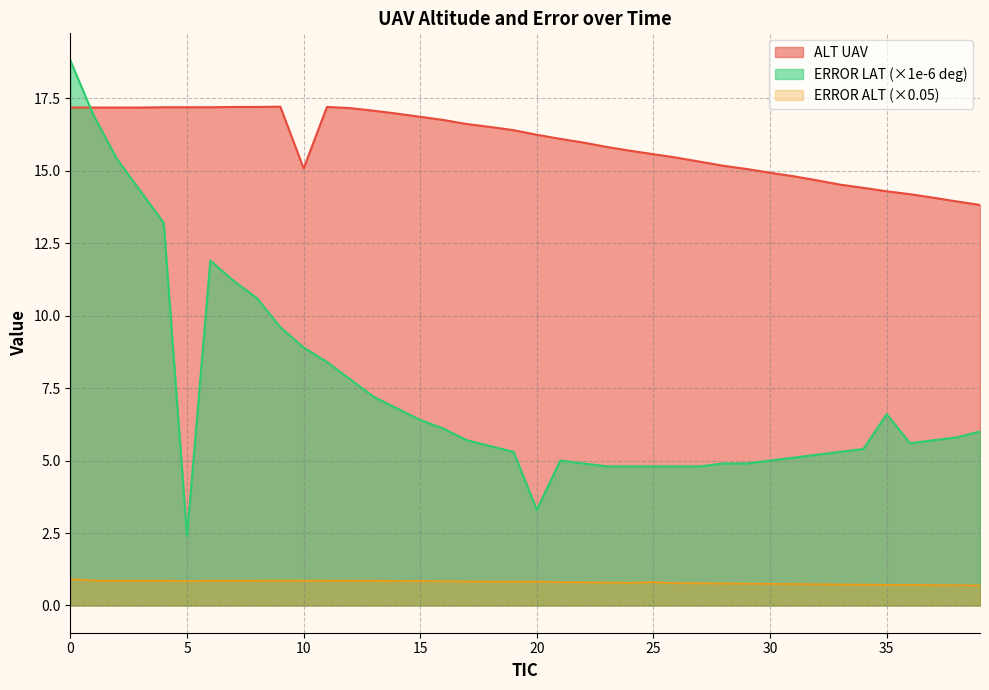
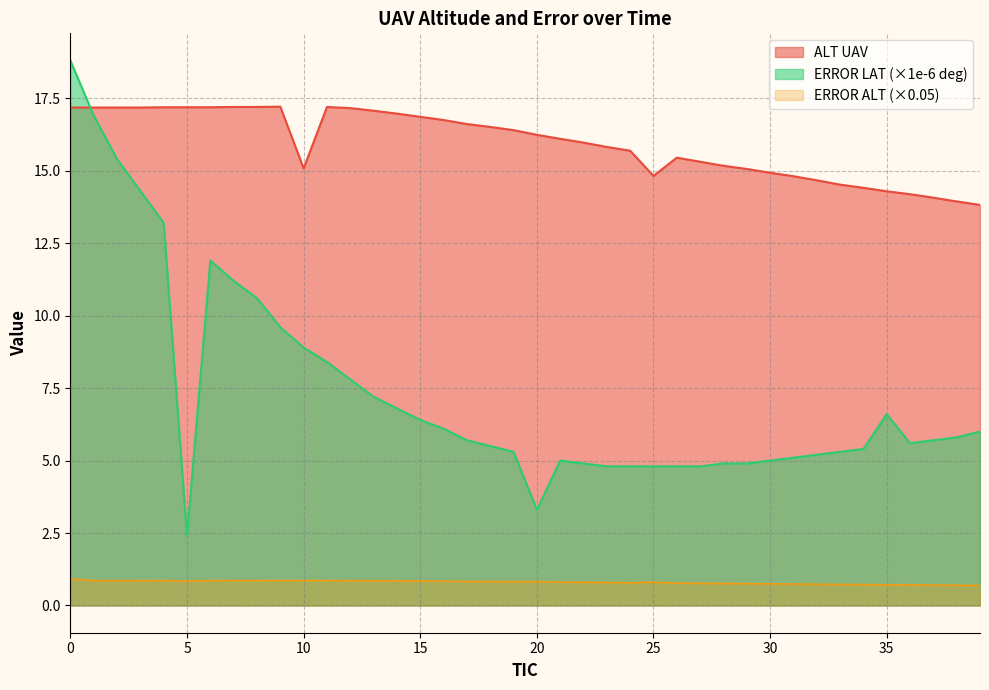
ALT UAV, 25: 15.6 -> 14.8
